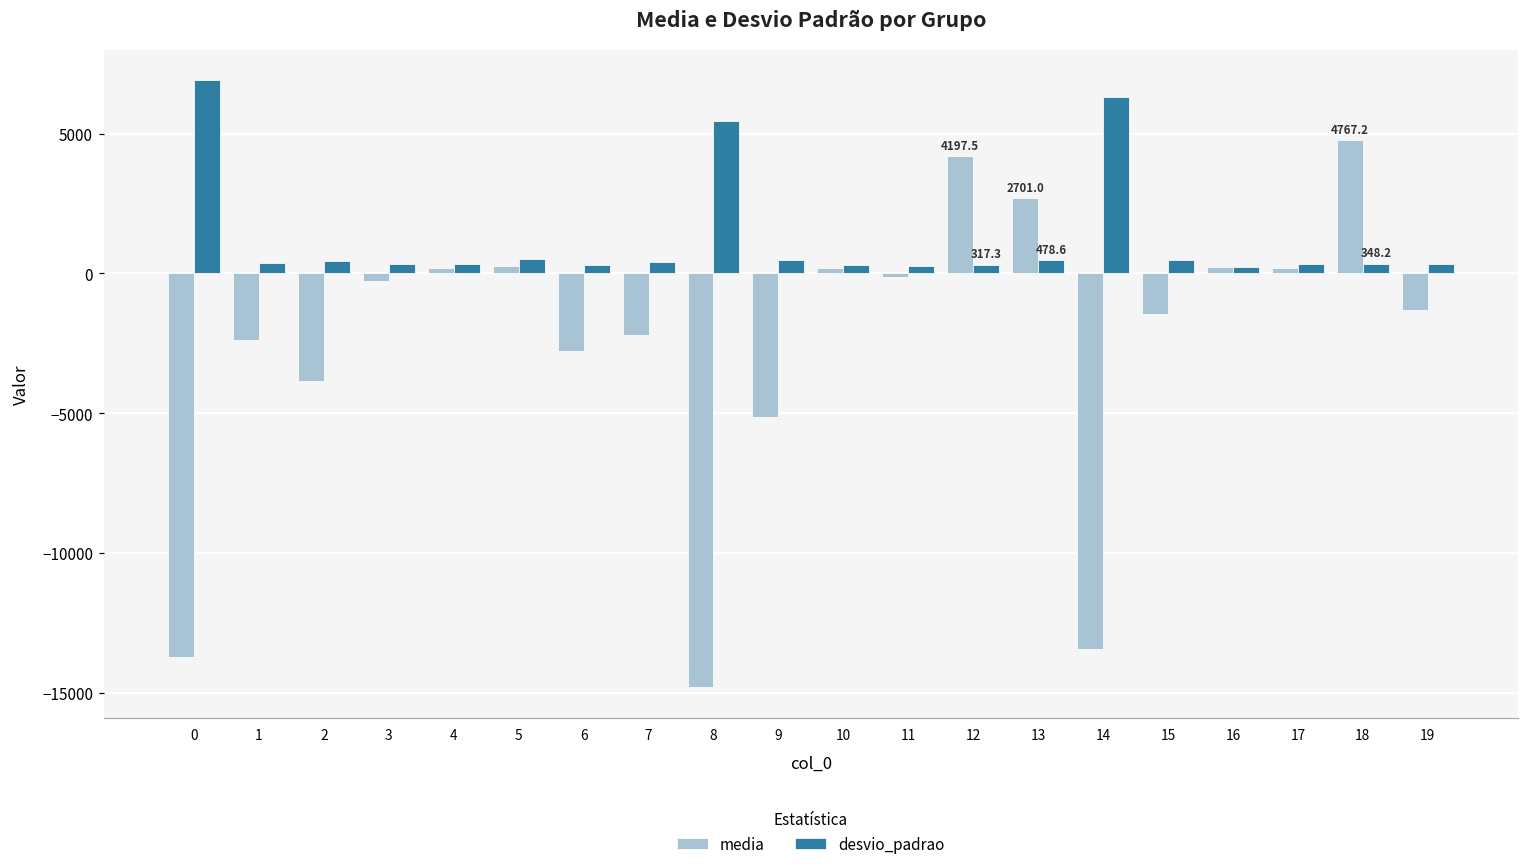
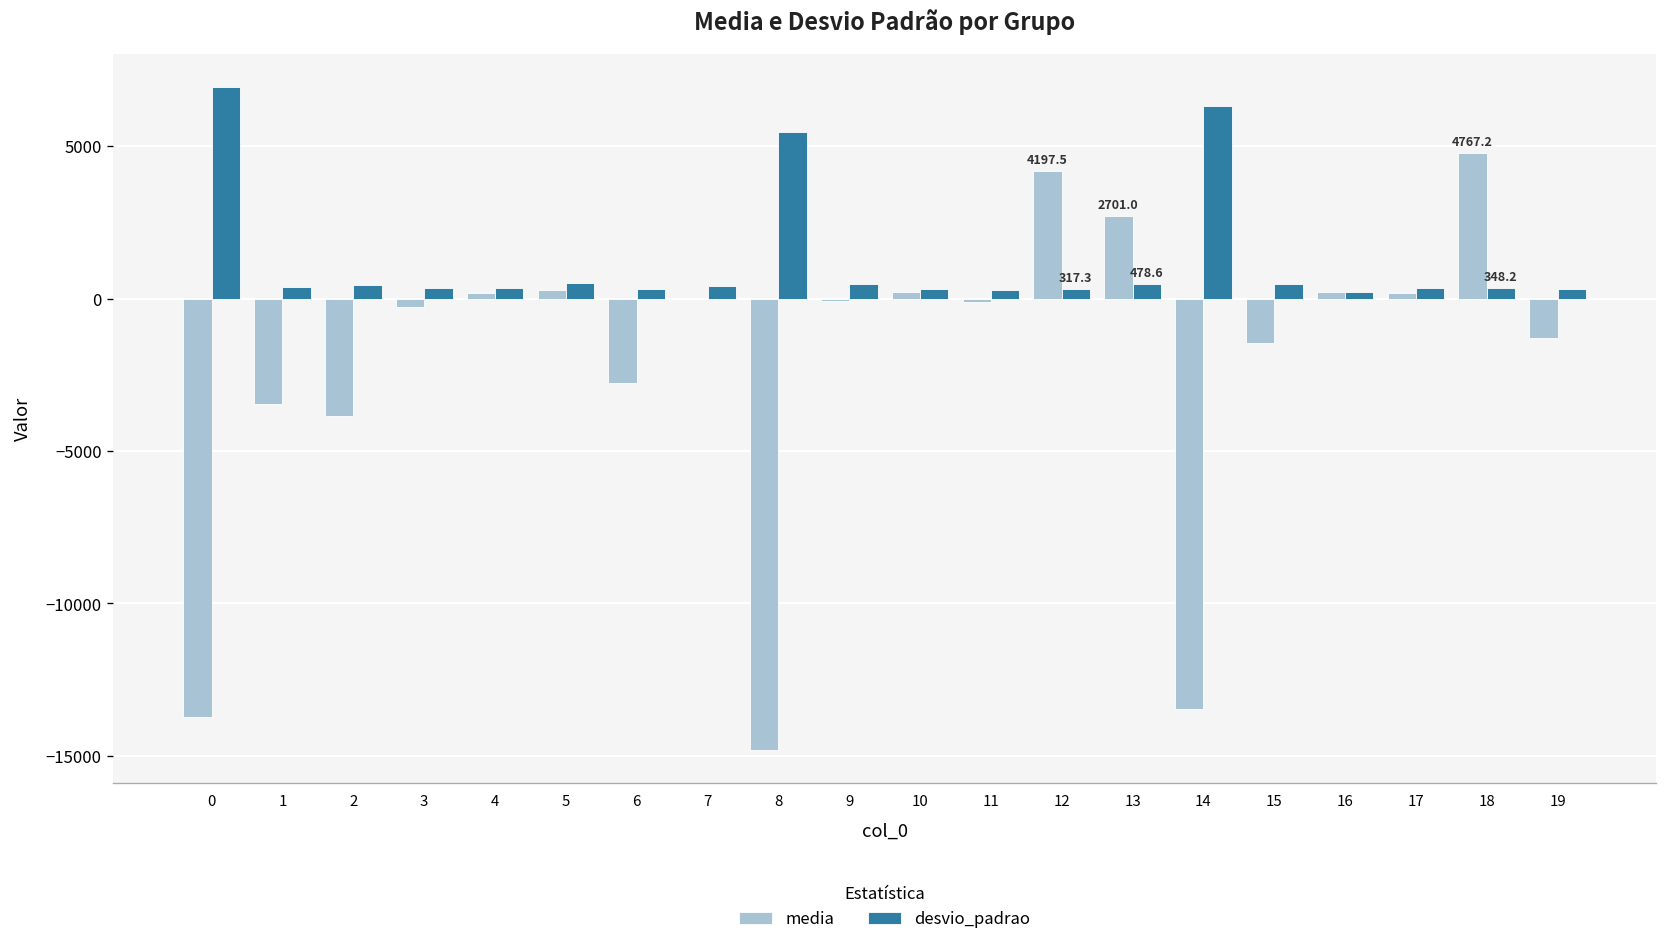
media, 1: -2400 -> -3500
media, 7: -2200 -> 0
media, 9: -5100 -> -100
